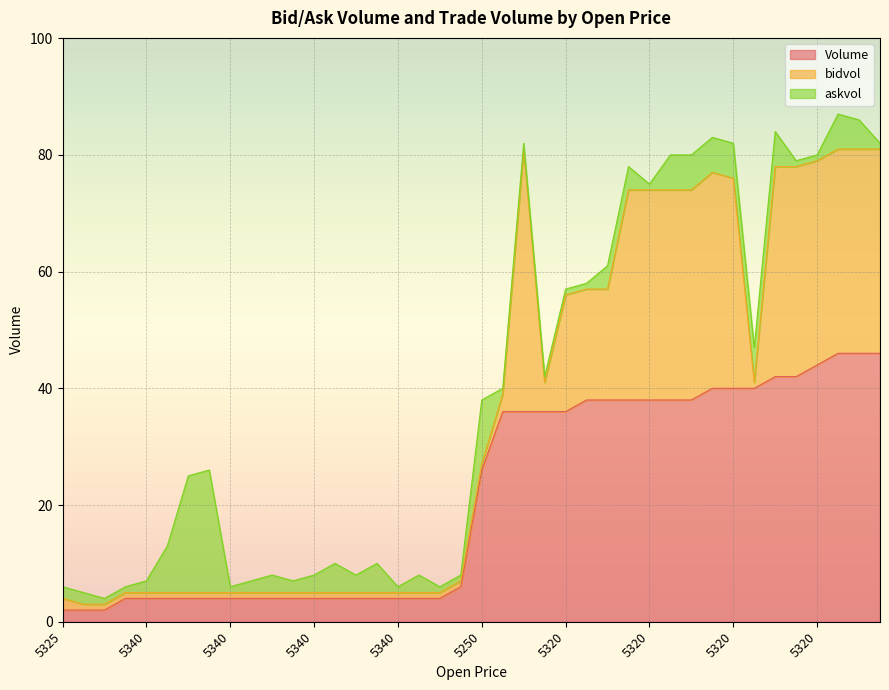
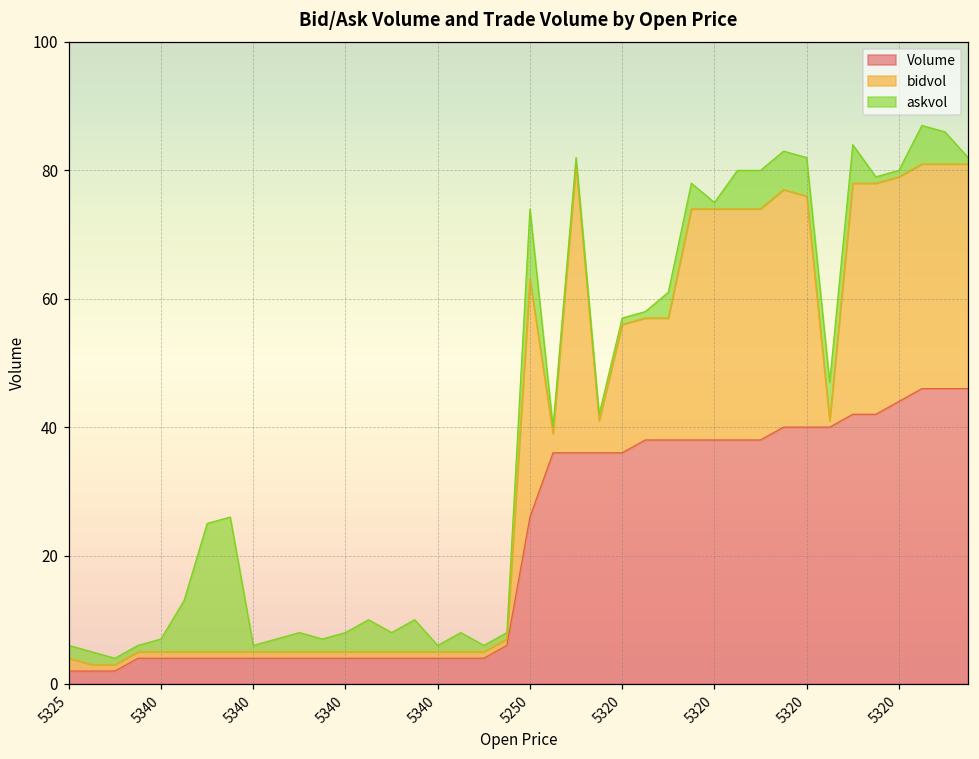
bidvol, 5250: 1 -> 37
